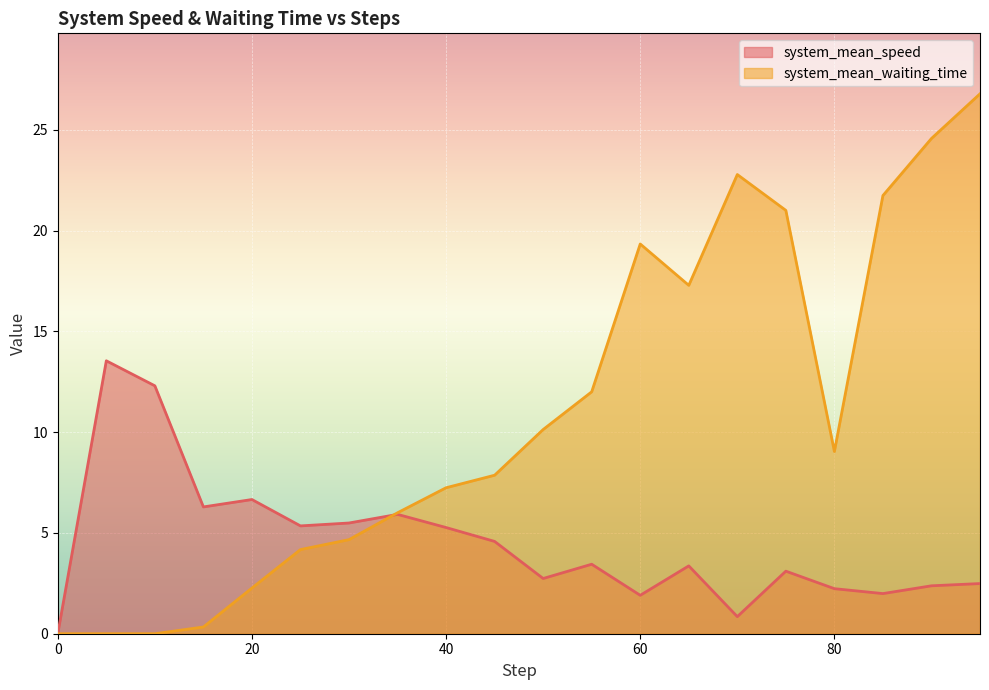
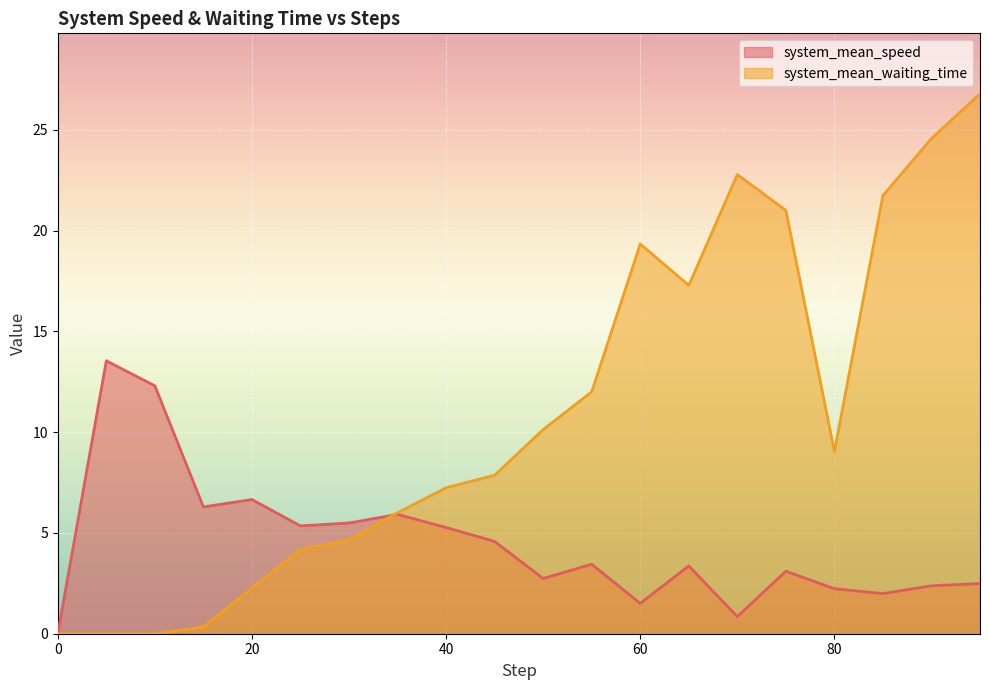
system_mean_speed, 60: 1.9 -> 1.5
